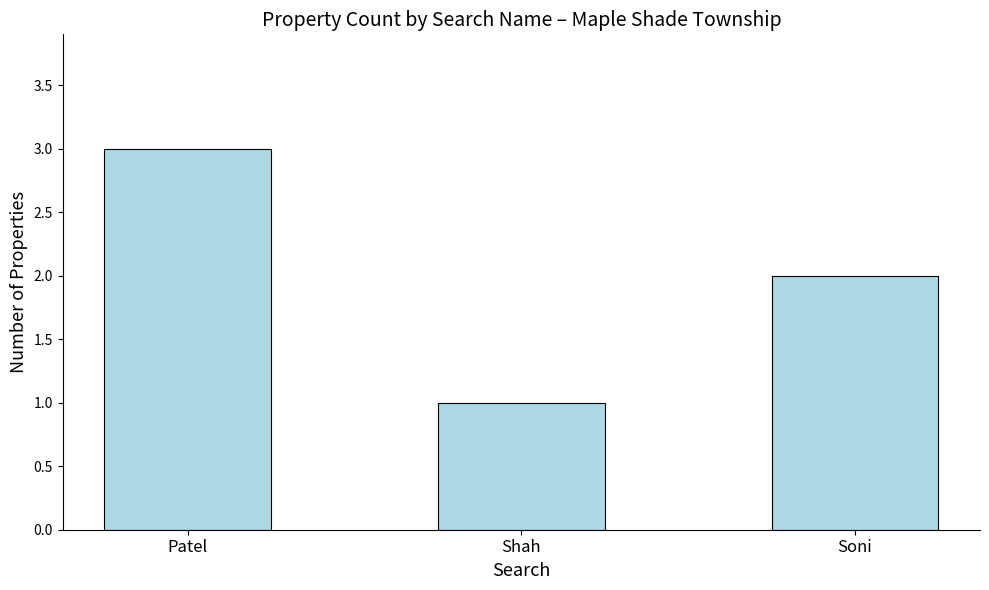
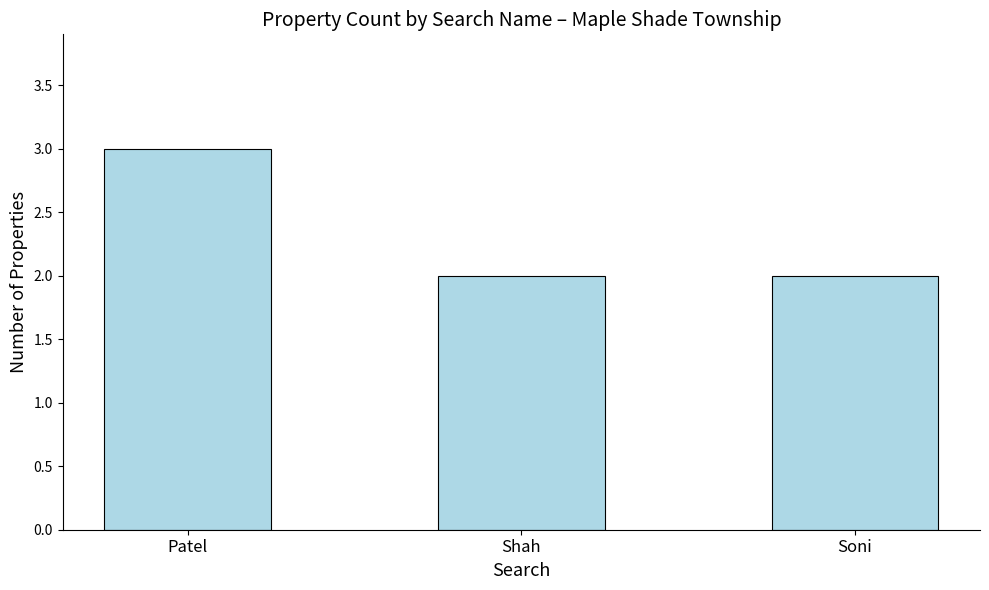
Shah: 1 -> 2
